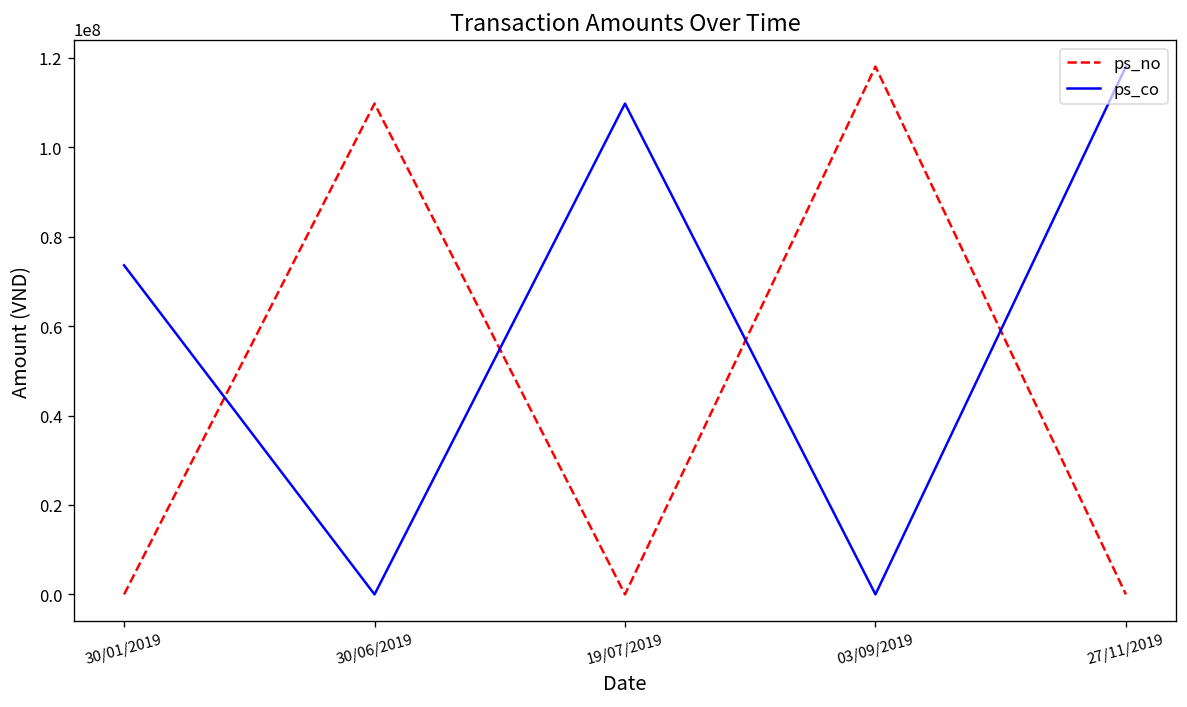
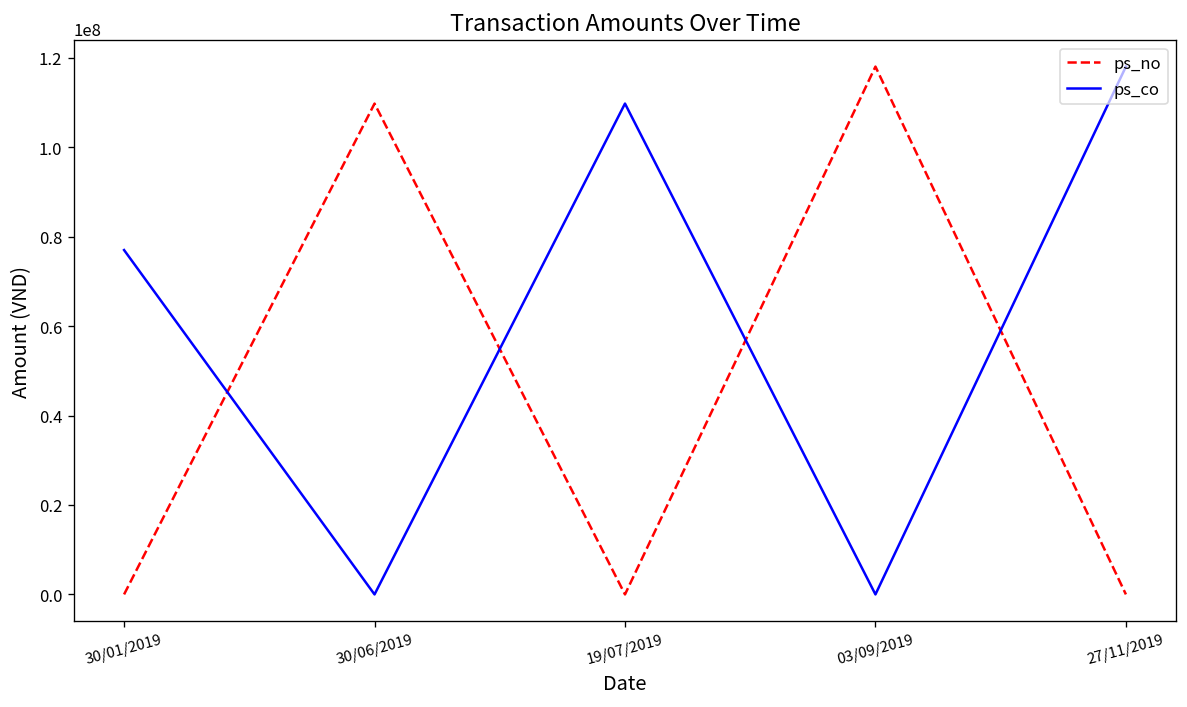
ps_co, 30/01/2019: 74000000 -> 77000000
